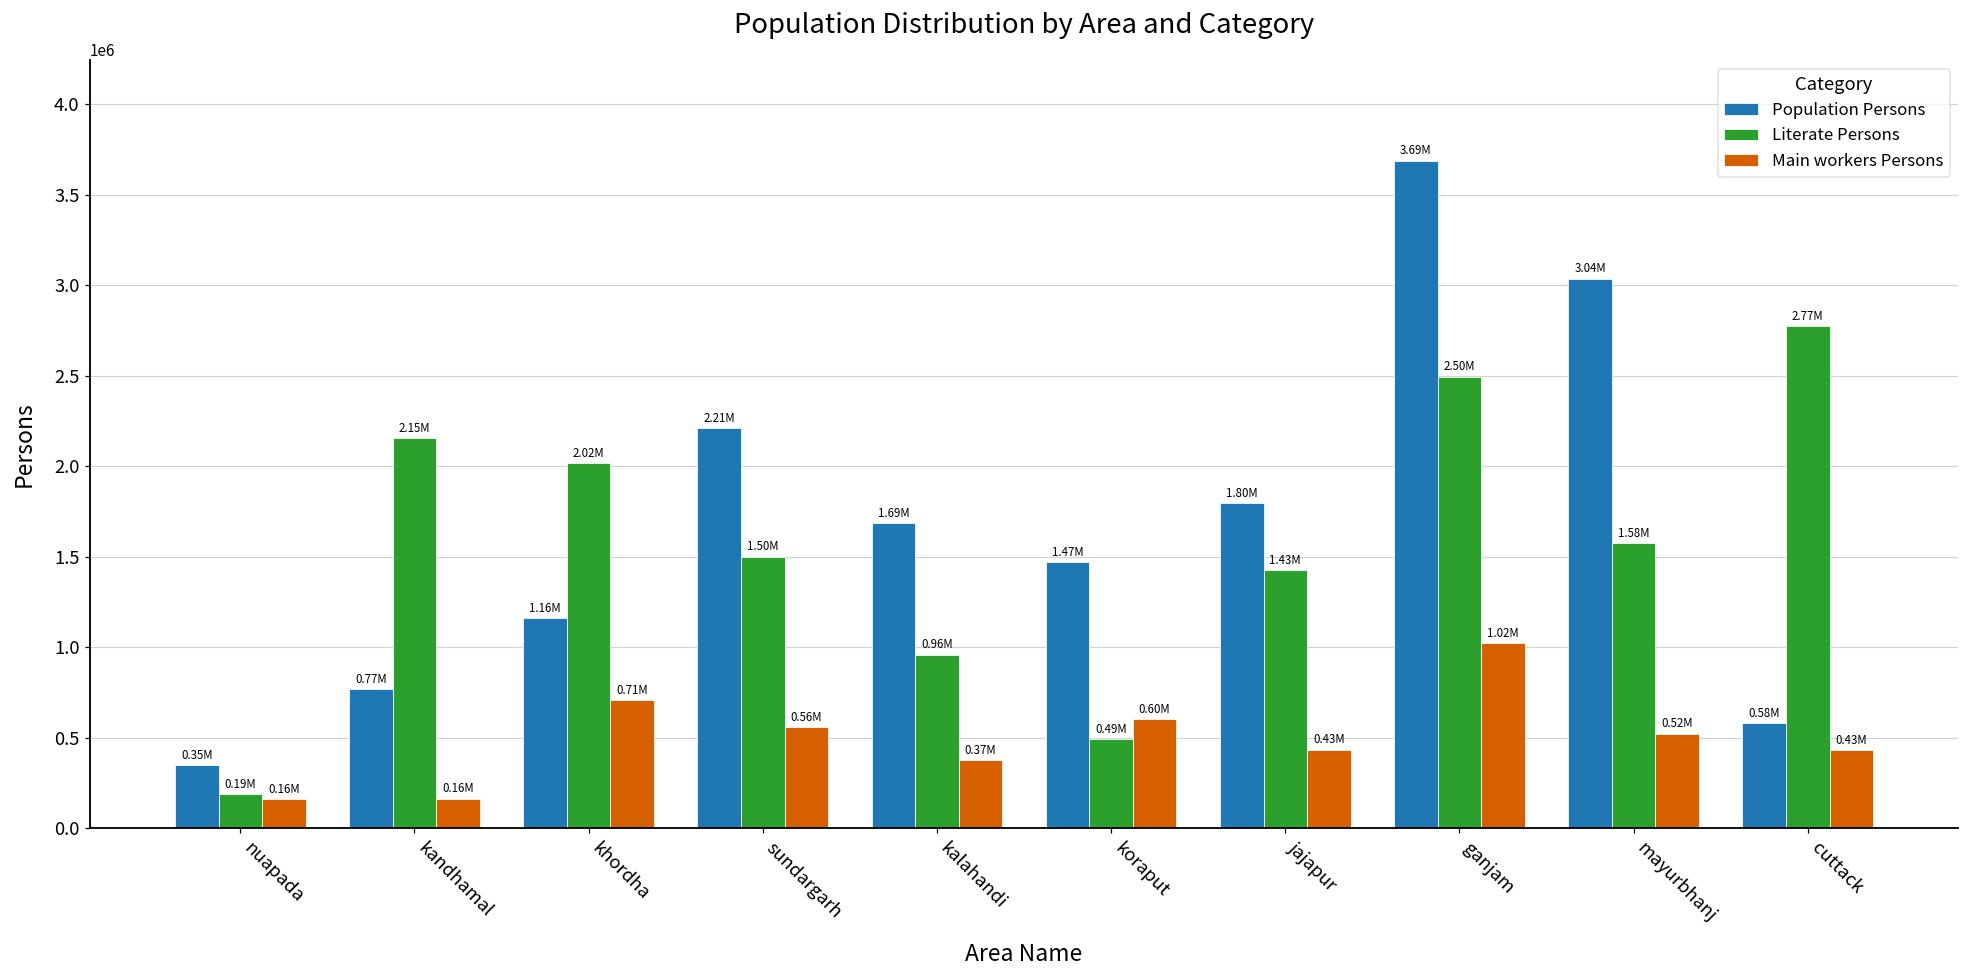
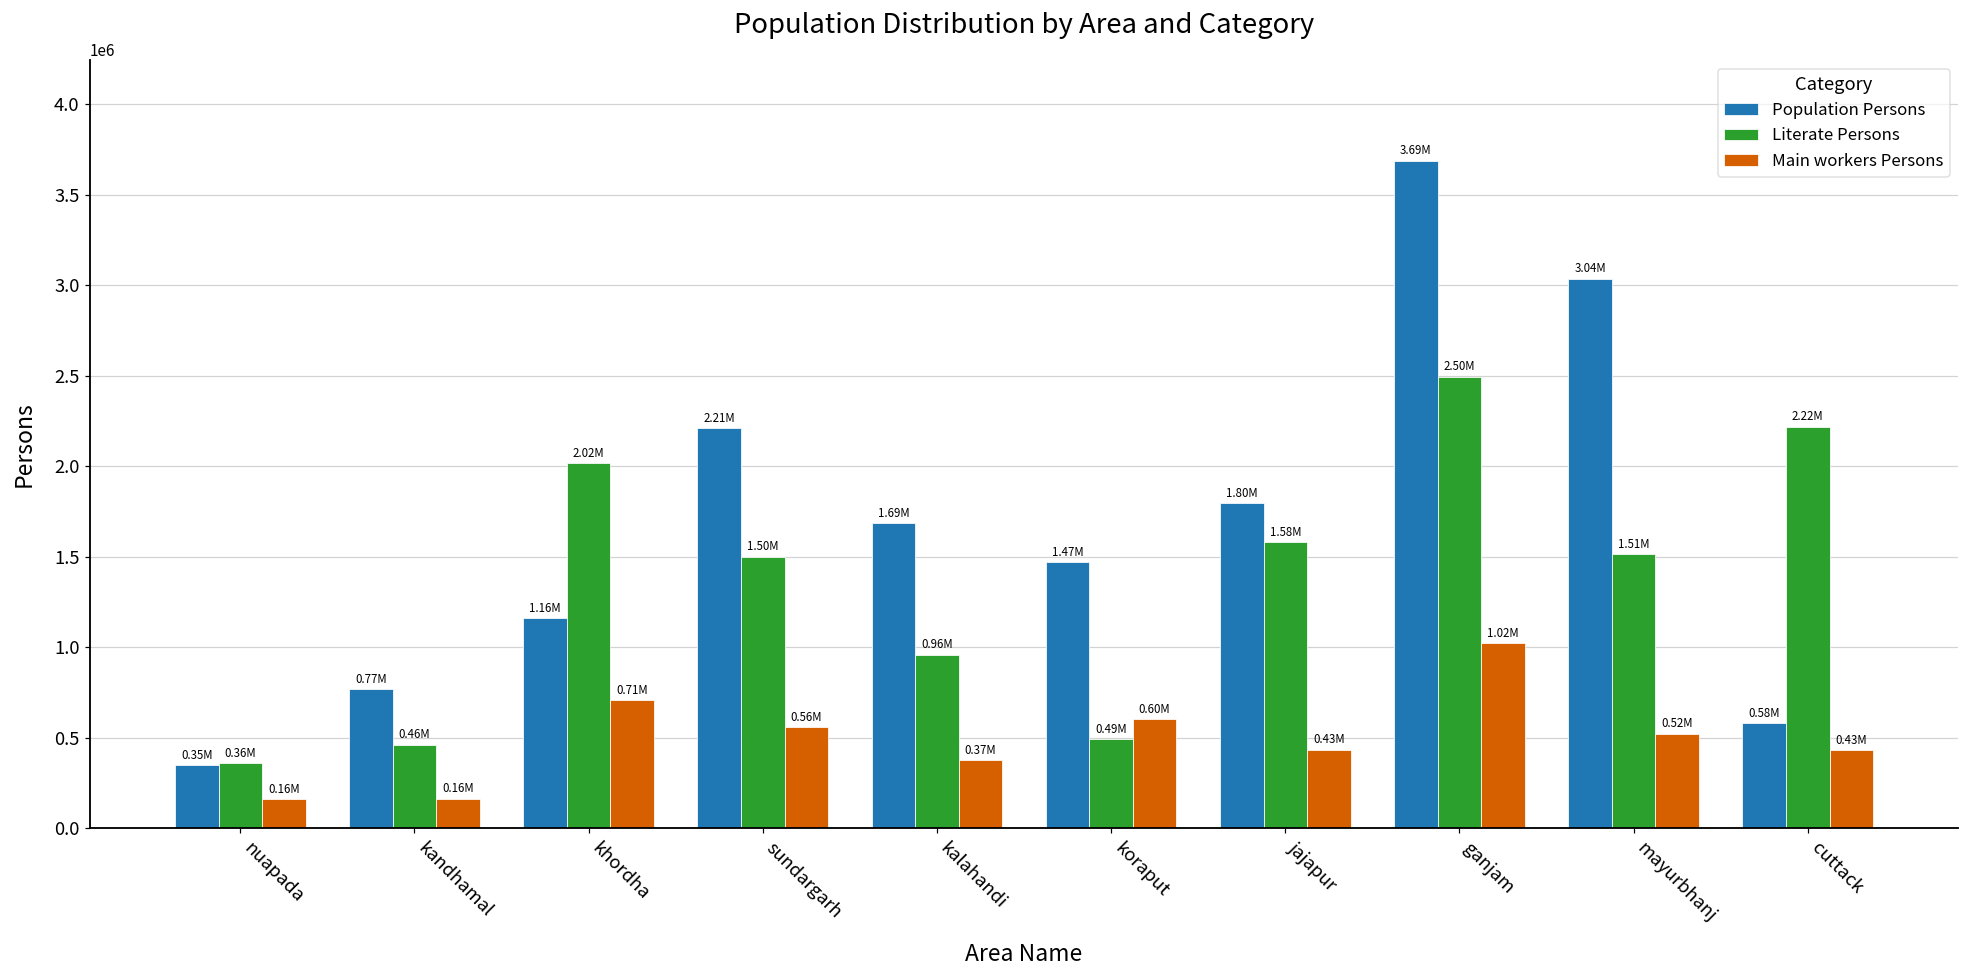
Literate Persons, nuapada: 0.19M -> 0.36M
Literate Persons, kandhamal: 2.15M -> 0.46M
Literate Persons, jajapur: 1.43M -> 1.58M
Literate Persons, mayurbhanj: 1.58M -> 1.51M
Literate Persons, cuttack: 2.77M -> 2.22M
